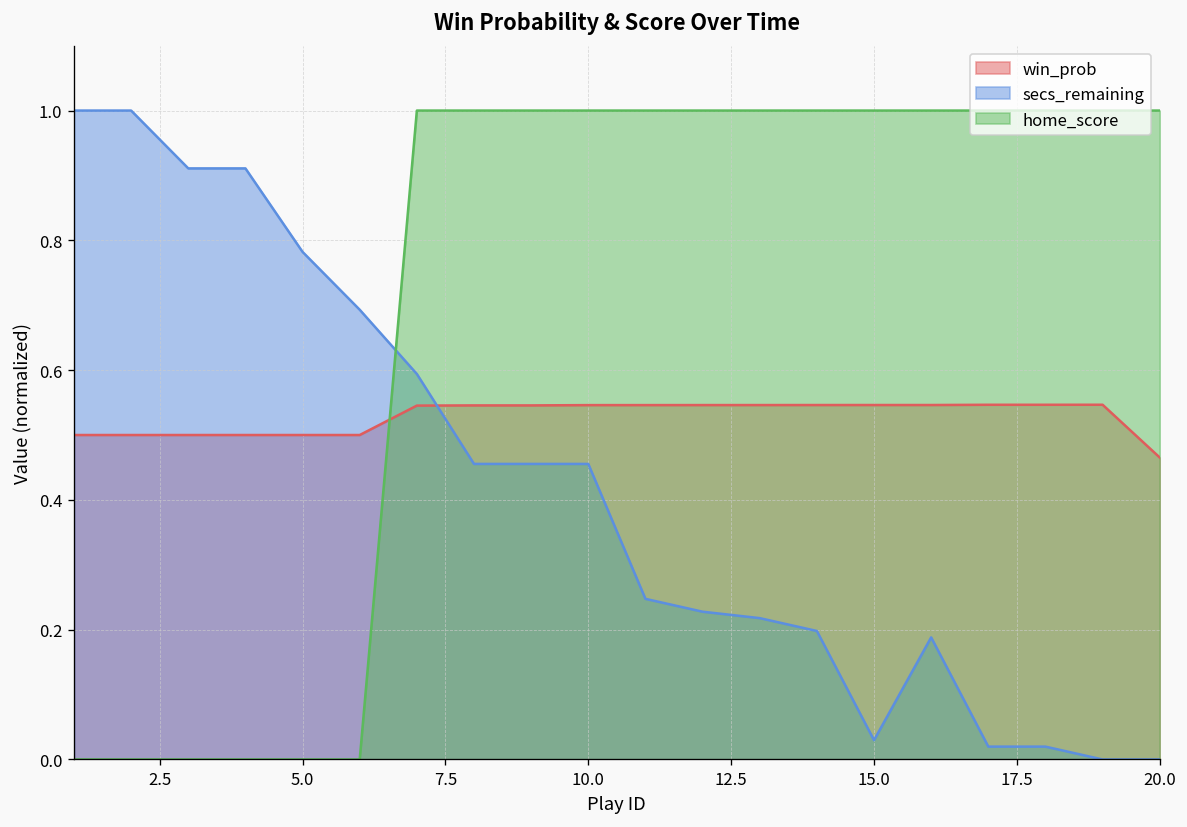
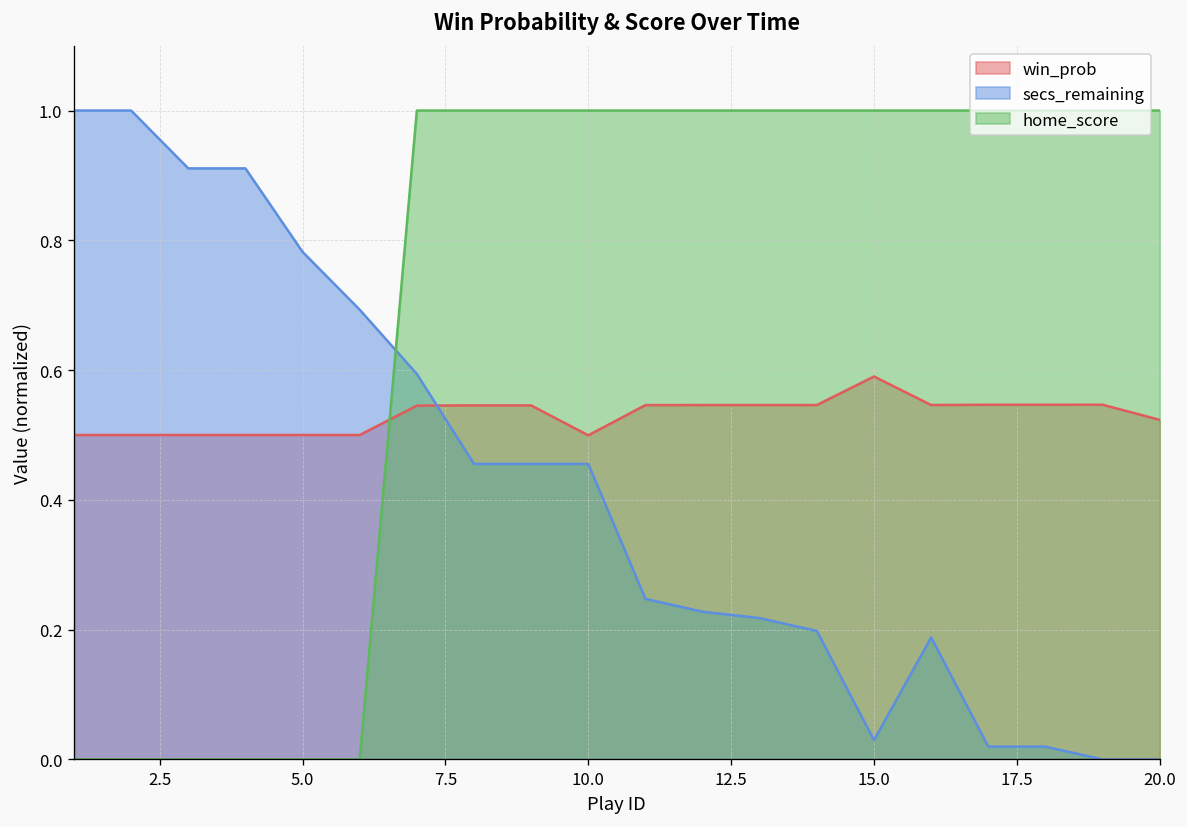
win_prob, 10.0: 0.55 -> 0.50
win_prob, 15.0: 0.55 -> 0.59
win_prob, 20.0: 0.47 -> 0.52
